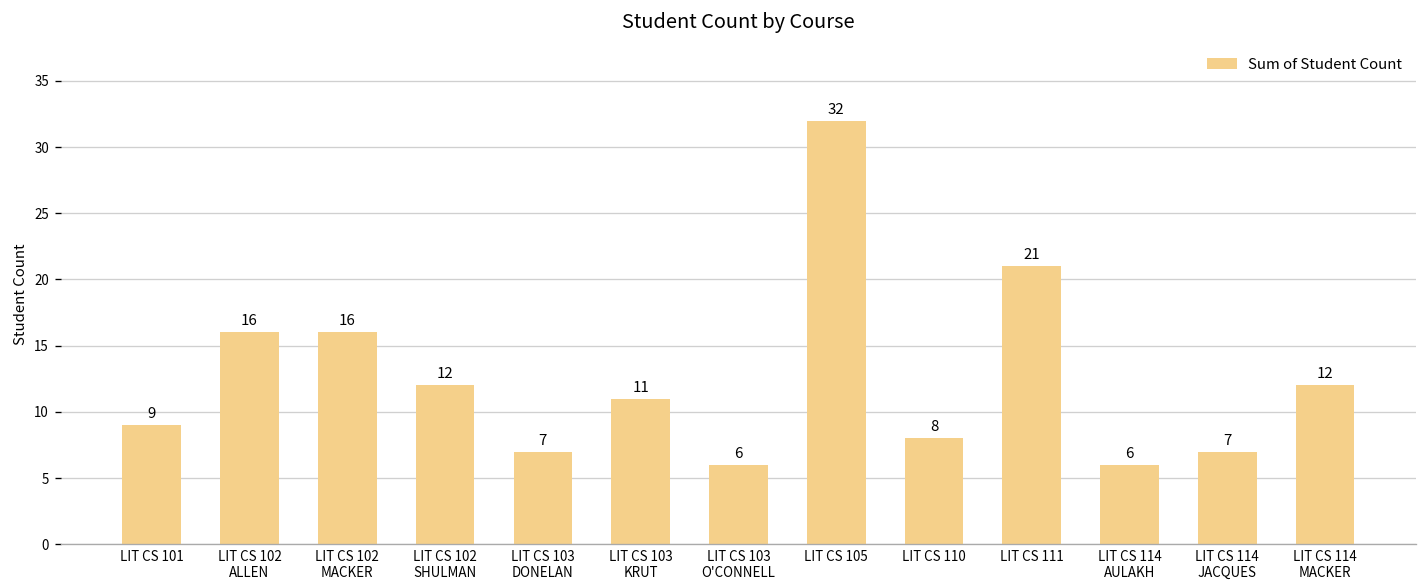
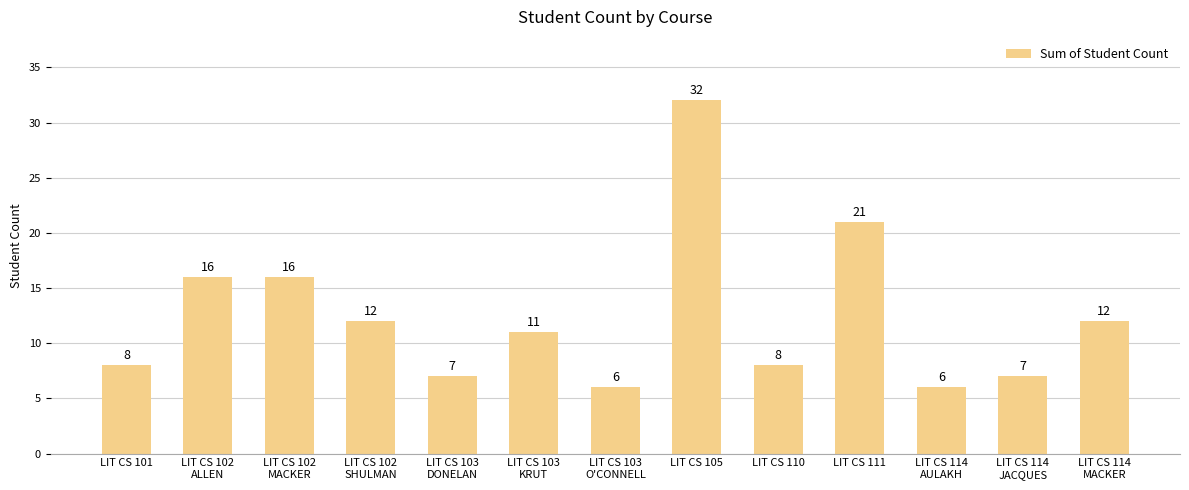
LIT CS 101: 9 -> 8
